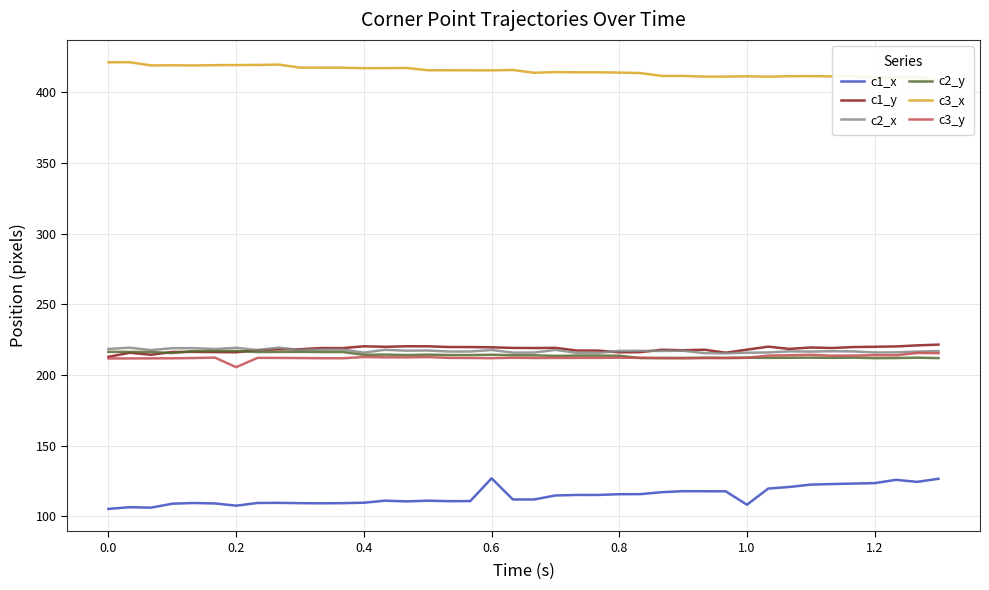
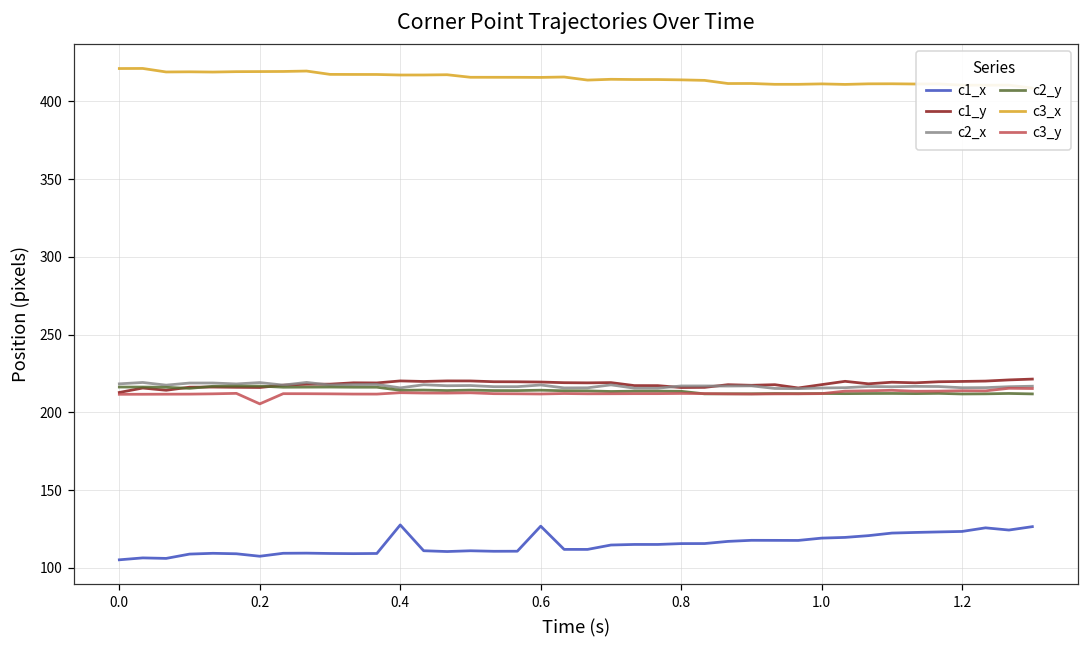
c1_x, 0.4: 110 -> 128
c1_x, 1.0: 108 -> 119
